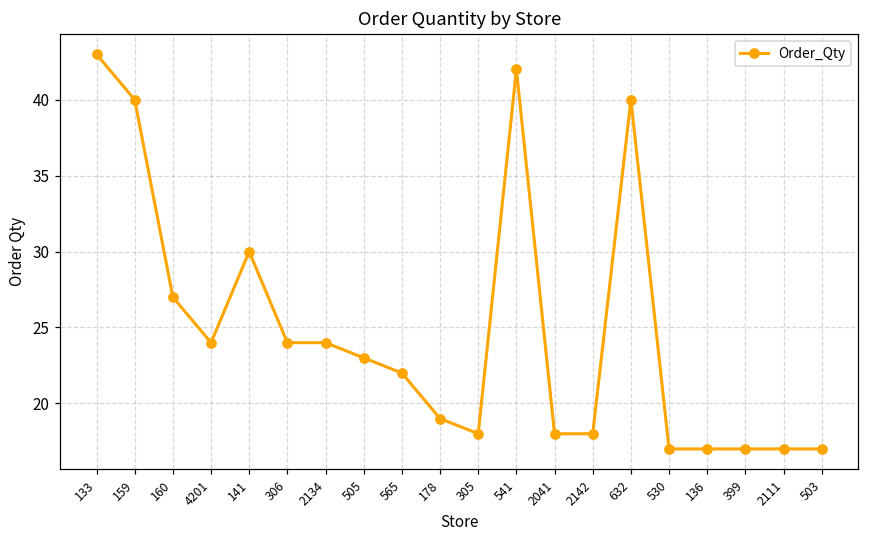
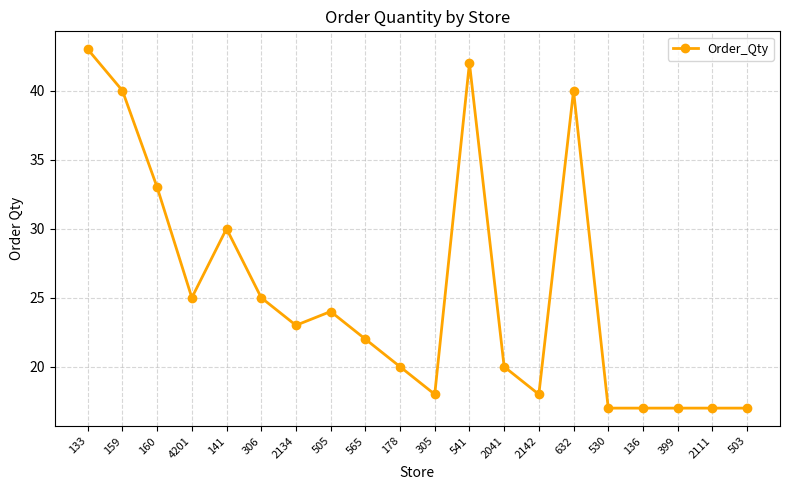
160: 27 -> 33
4201: 24 -> 25
306: 24 -> 25
2134: 24 -> 23
505: 23 -> 24
178: 19 -> 20
2041: 18 -> 20
